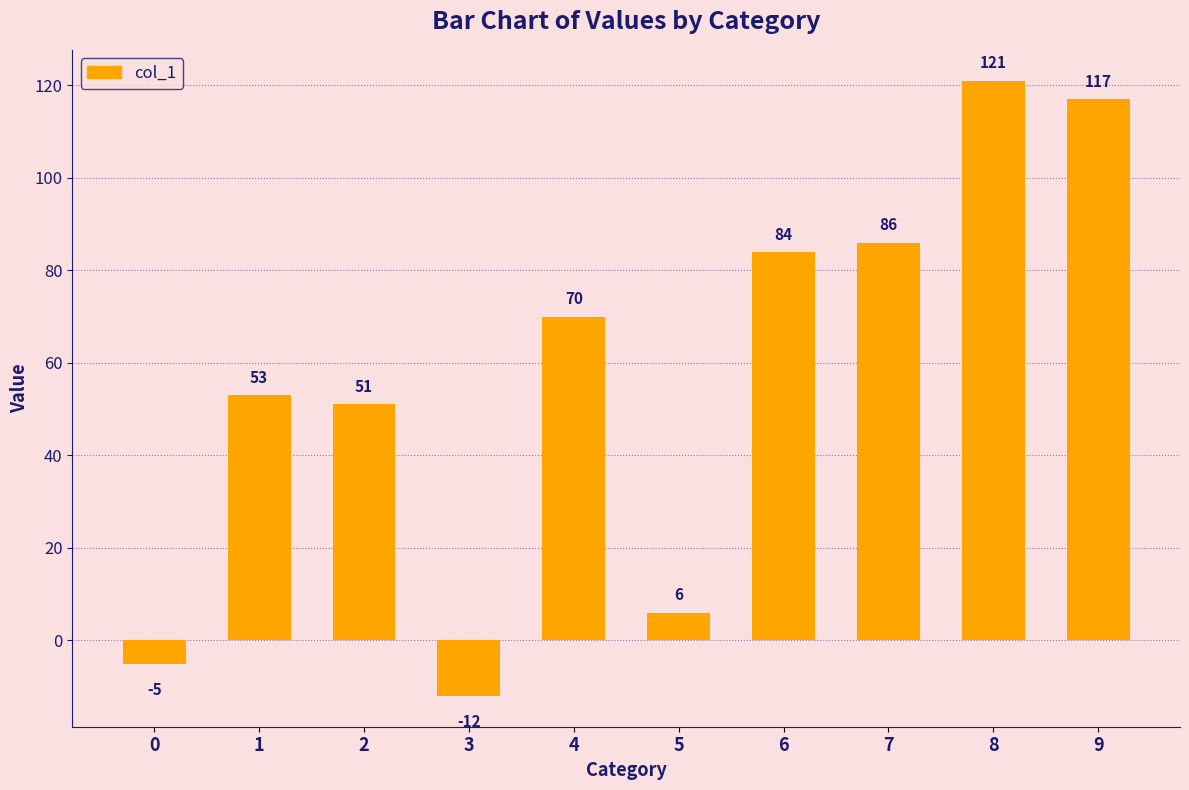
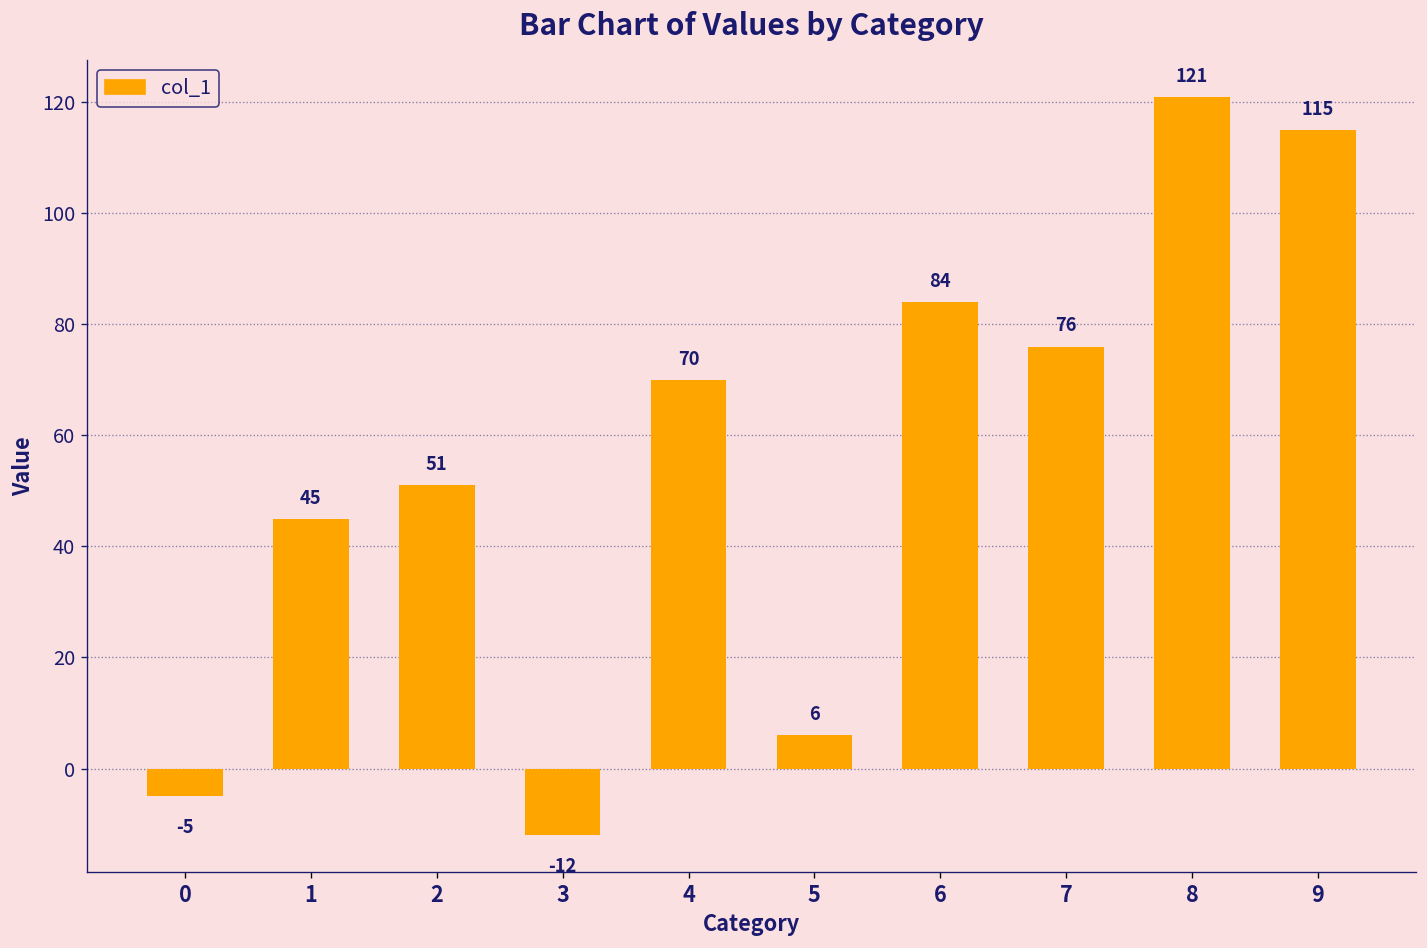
1: 53 -> 45
7: 86 -> 76
9: 117 -> 115
